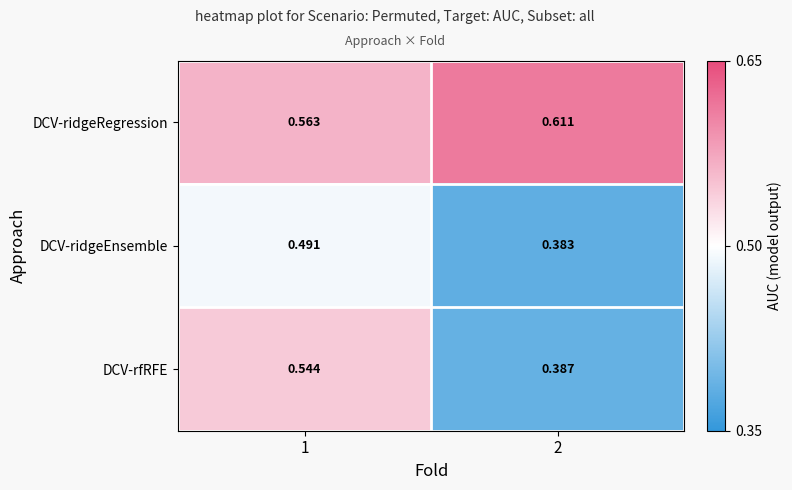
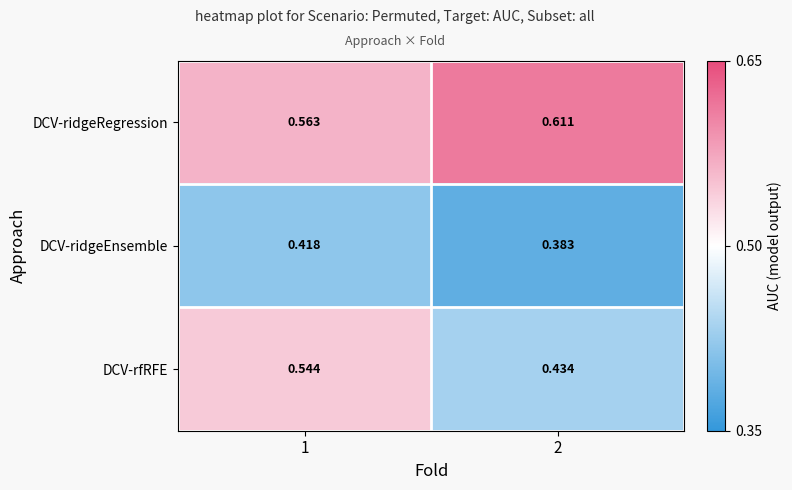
DCV-ridgeEnsemble, 1: 0.491 -> 0.418
DCV-rfRFE, 2: 0.387 -> 0.434
